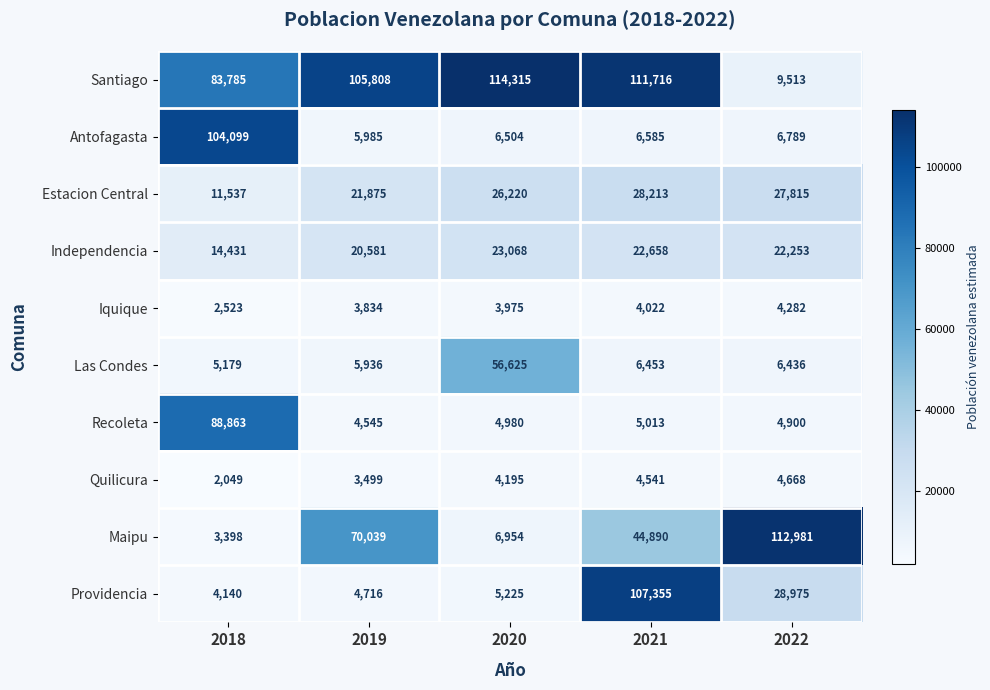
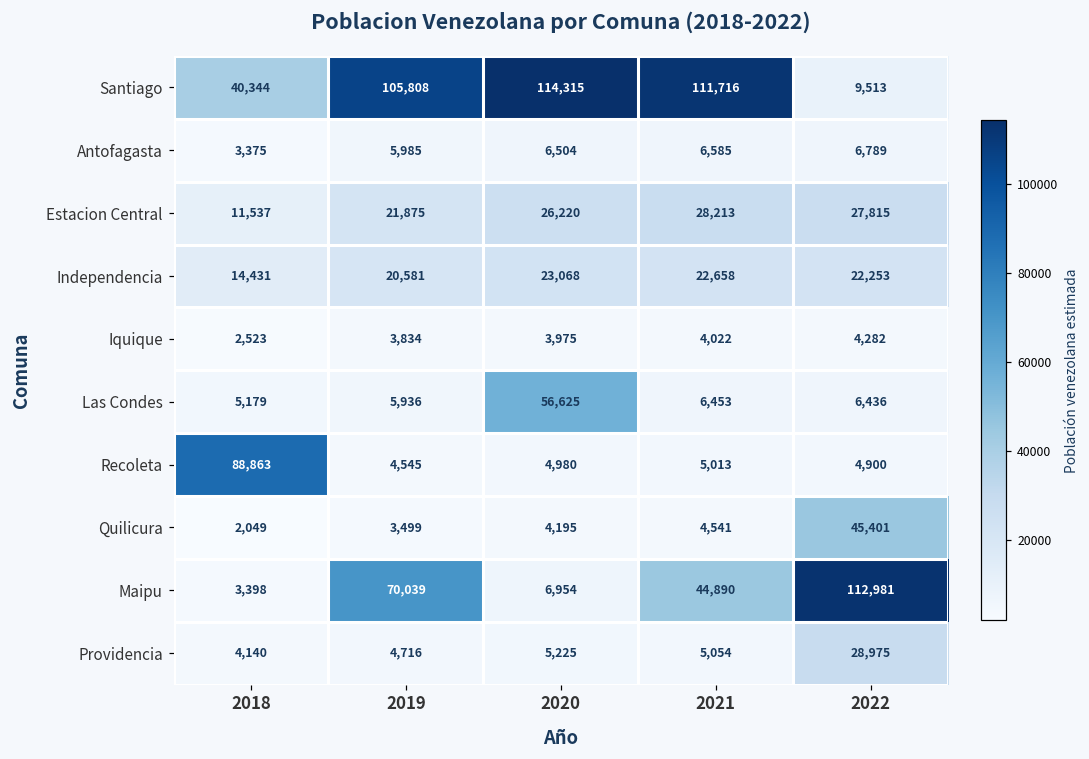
Santiago, 2018: 83,785 -> 40,344
Antofagasta, 2018: 104,099 -> 3,375
Quilicura, 2022: 4,668 -> 45,401
Providencia, 2021: 107,355 -> 5,054
